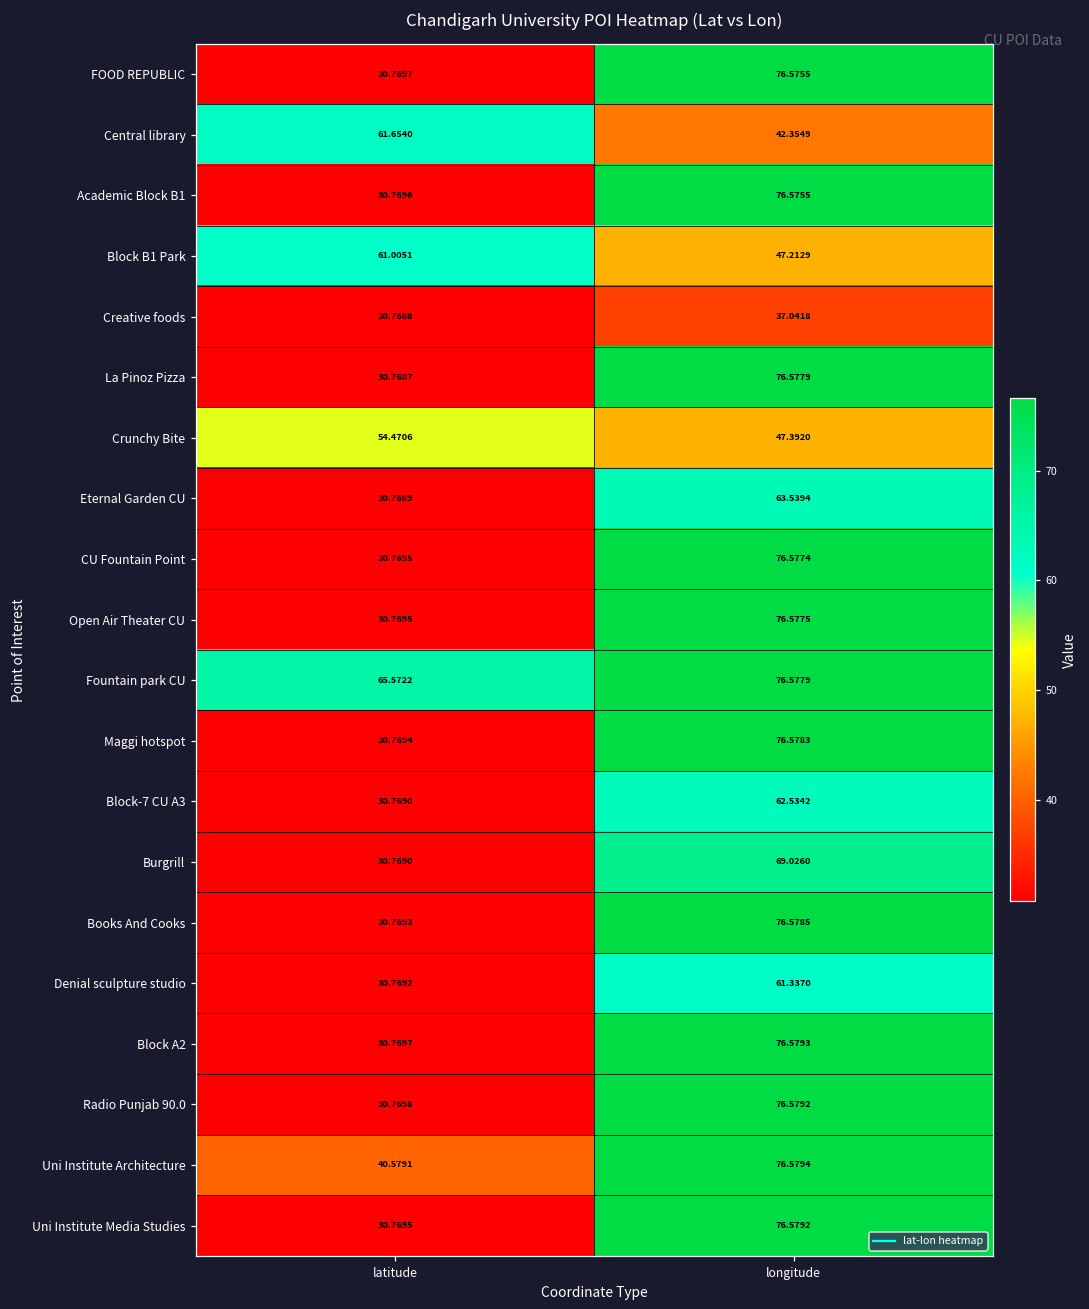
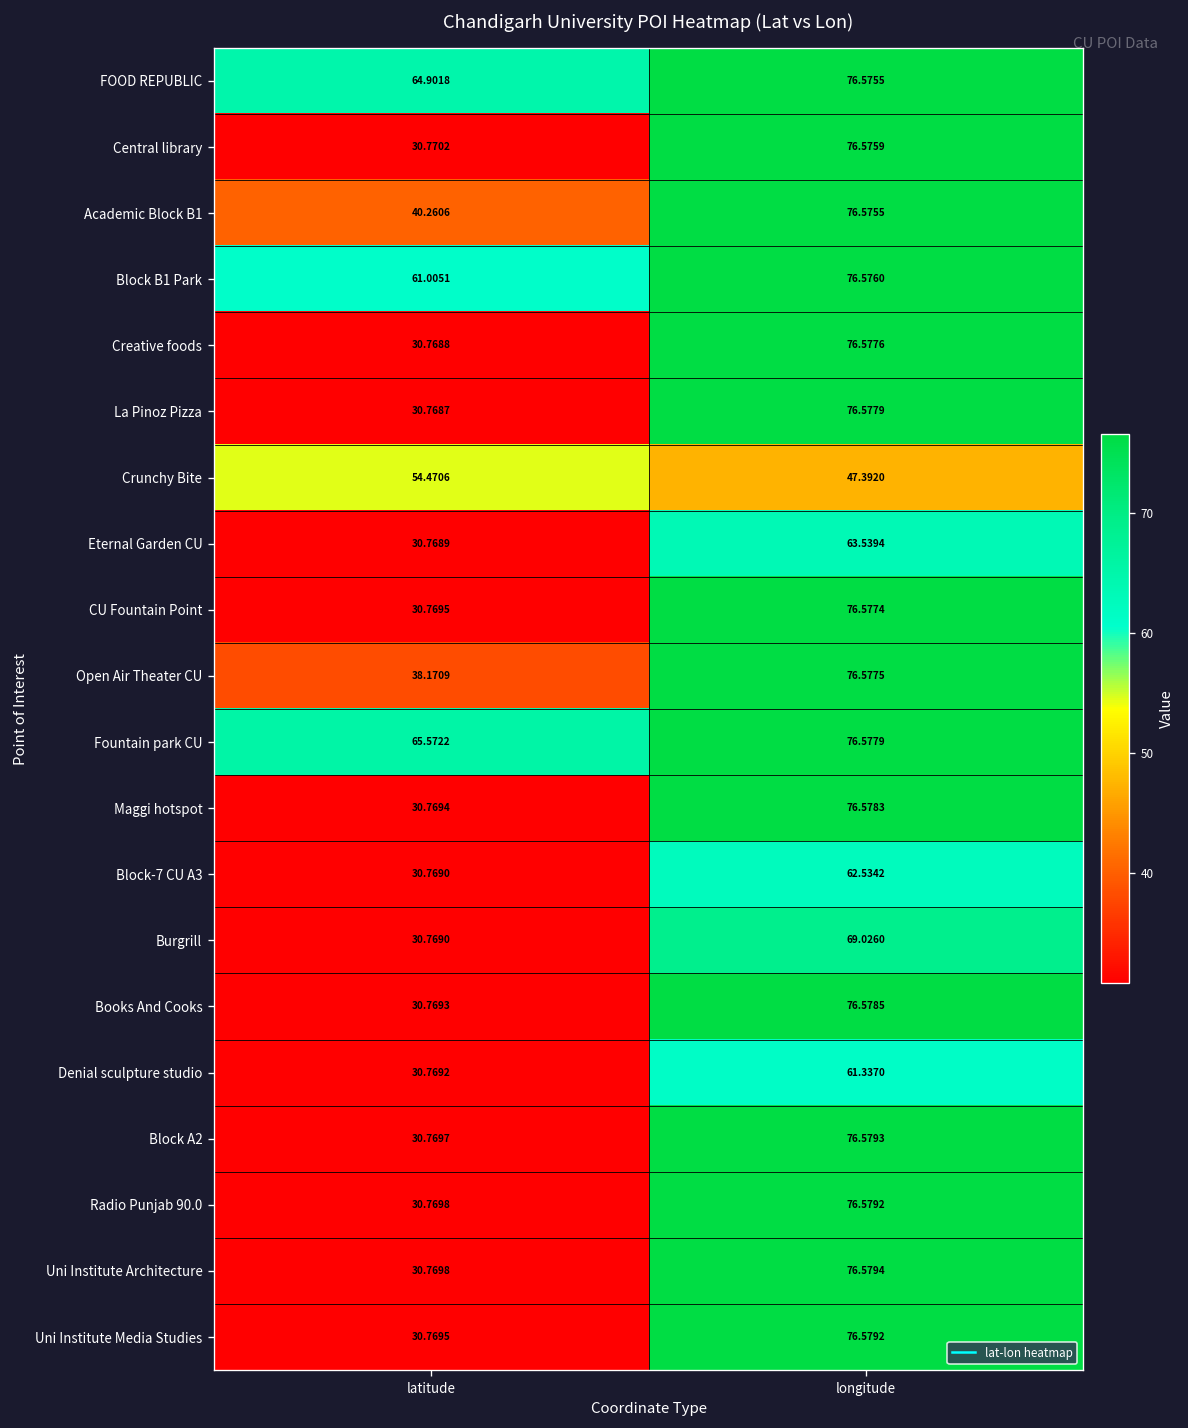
FOOD REPUBLIC, latitude: 30.7697 -> 64.9018
Central library, latitude: 61.6540 -> 30.7702
Central library, longitude: 42.3549 -> 76.5759
Academic Block B1, latitude: 30.7696 -> 40.2606
Block B1 Park, longitude: 47.2129 -> 76.5760
Creative foods, longitude: 37.0418 -> 76.5776
Open Air Theater CU, latitude: 30.7695 -> 38.1709
Uni Institute Architecture, latitude: 40.5791 -> 30.7698
